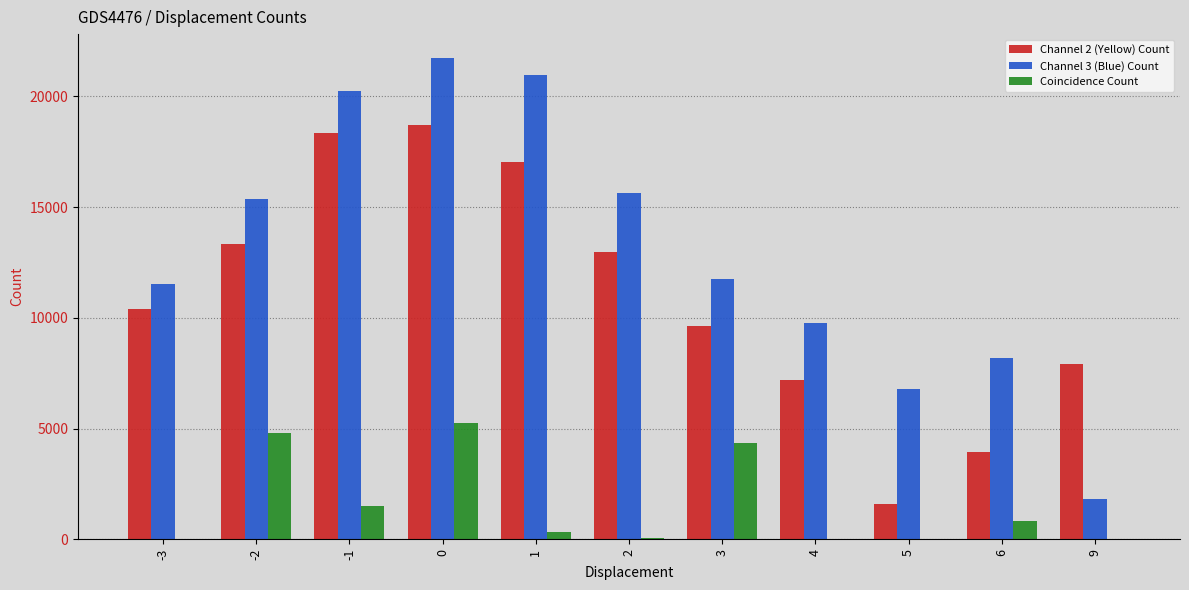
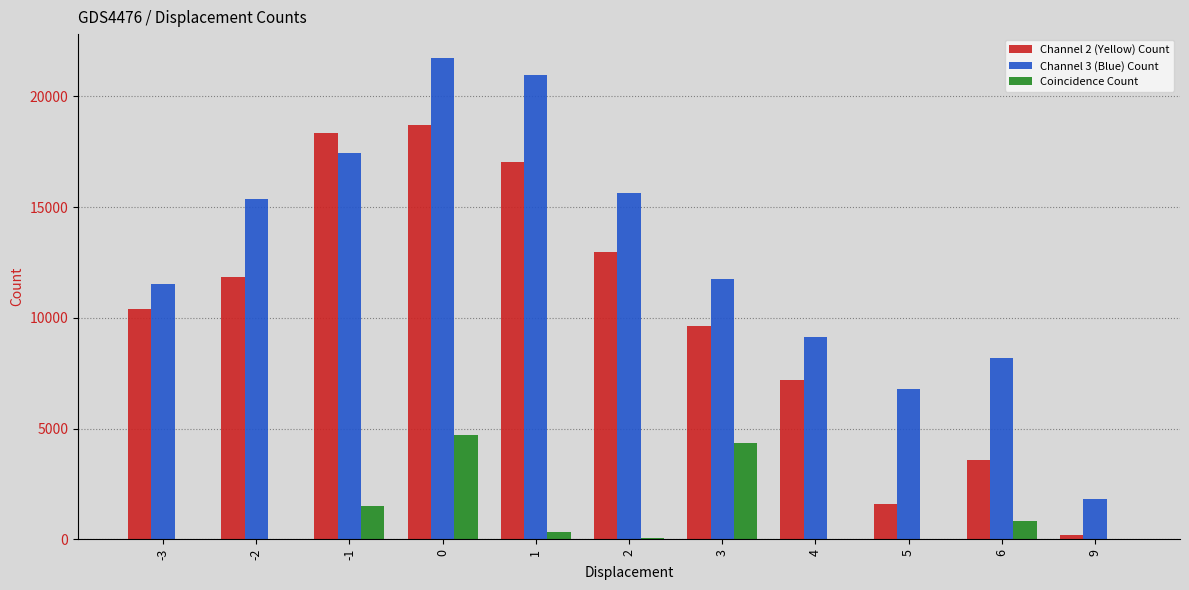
Channel 2 (Yellow) Count, -2: 13400 -> 11900
Coincidence Count, -2: 4800 -> 0
Channel 3 (Blue) Count, -1: 20200 -> 17500
Coincidence Count, 0: 5300 -> 4700
Channel 3 (Blue) Count, 4: 9800 -> 9100
Channel 2 (Yellow) Count, 6: 4000 -> 3600
Channel 2 (Yellow) Count, 9: 7900 -> 200
